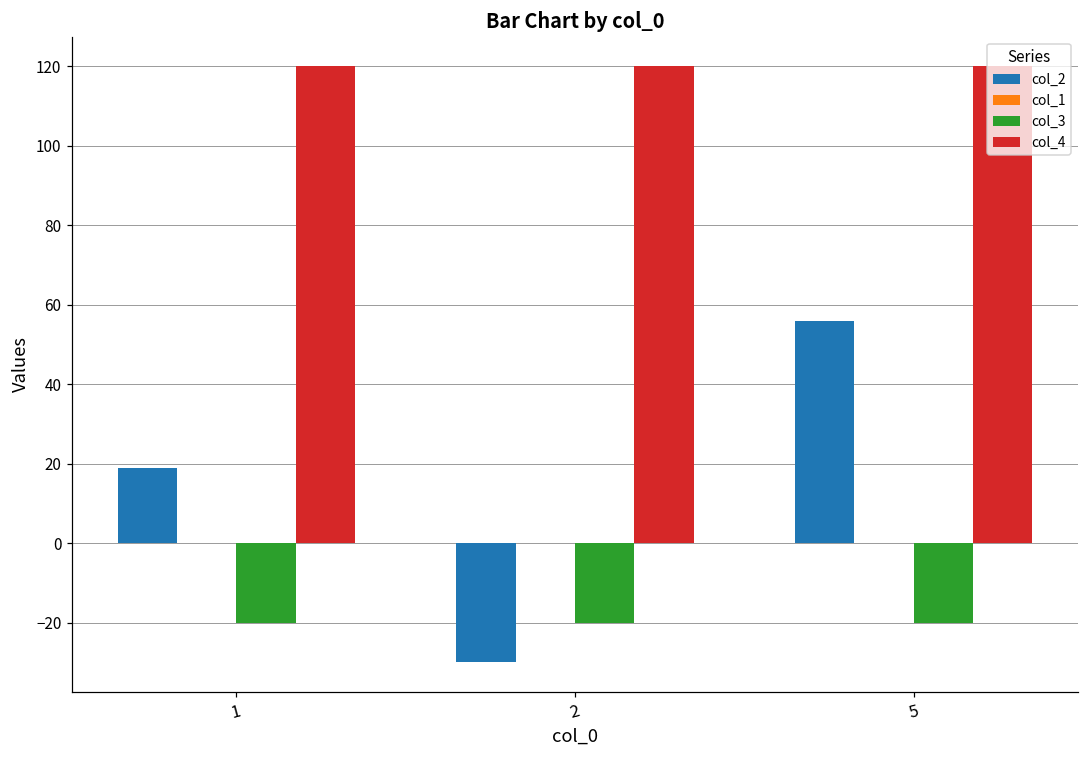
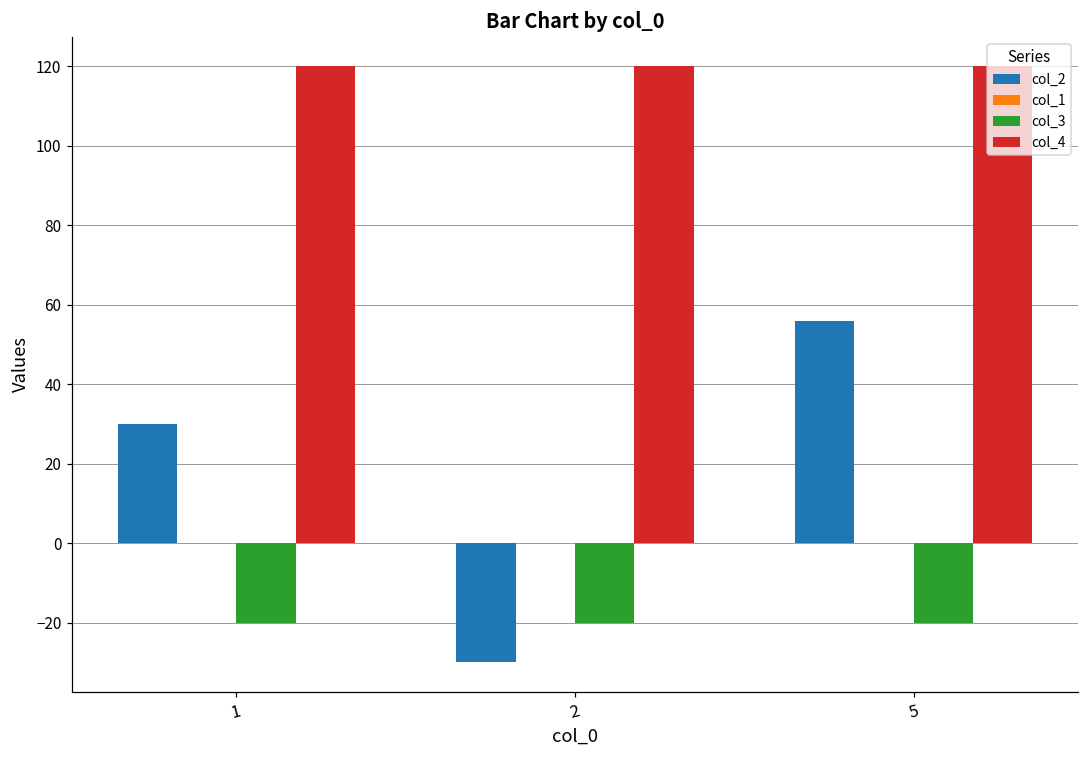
col_2, 1: 19 -> 30
